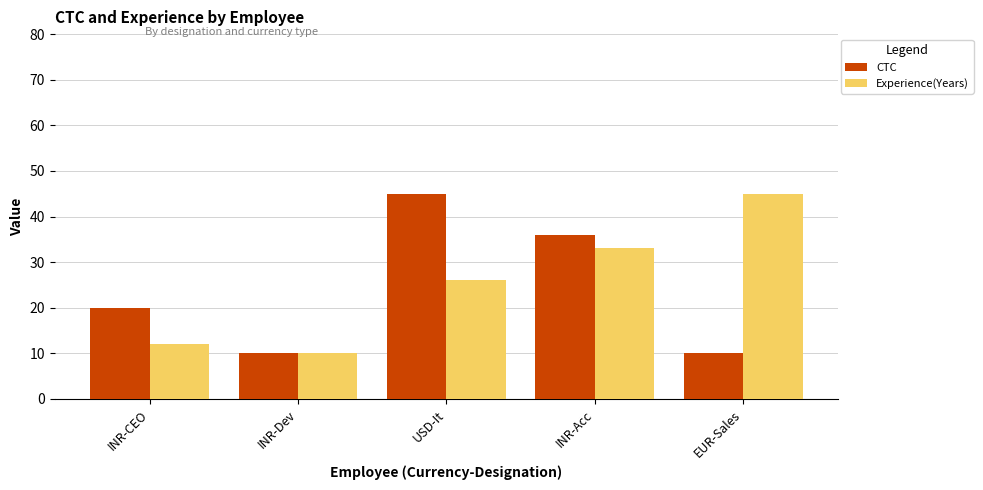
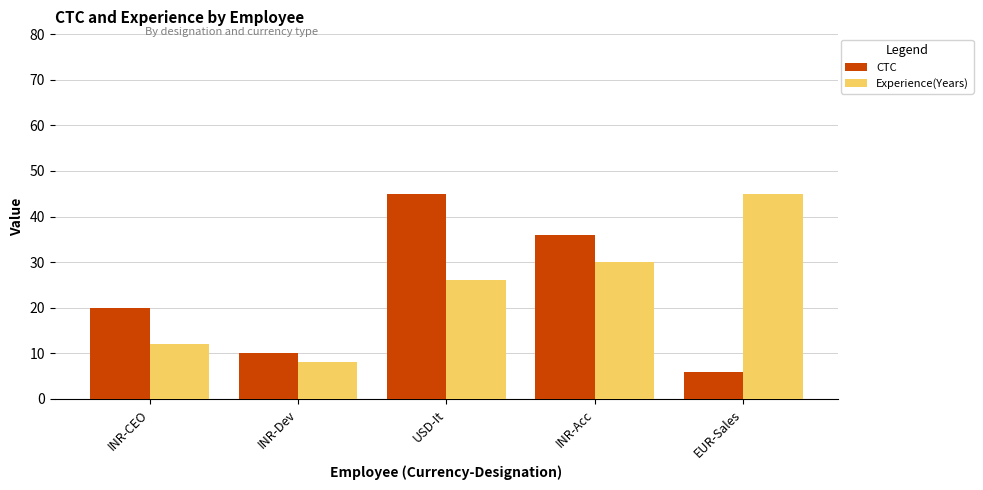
Experience(Years), INR-Dev: 10 -> 8
Experience(Years), INR-Acc: 33 -> 30
CTC, EUR-Sales: 10 -> 6
